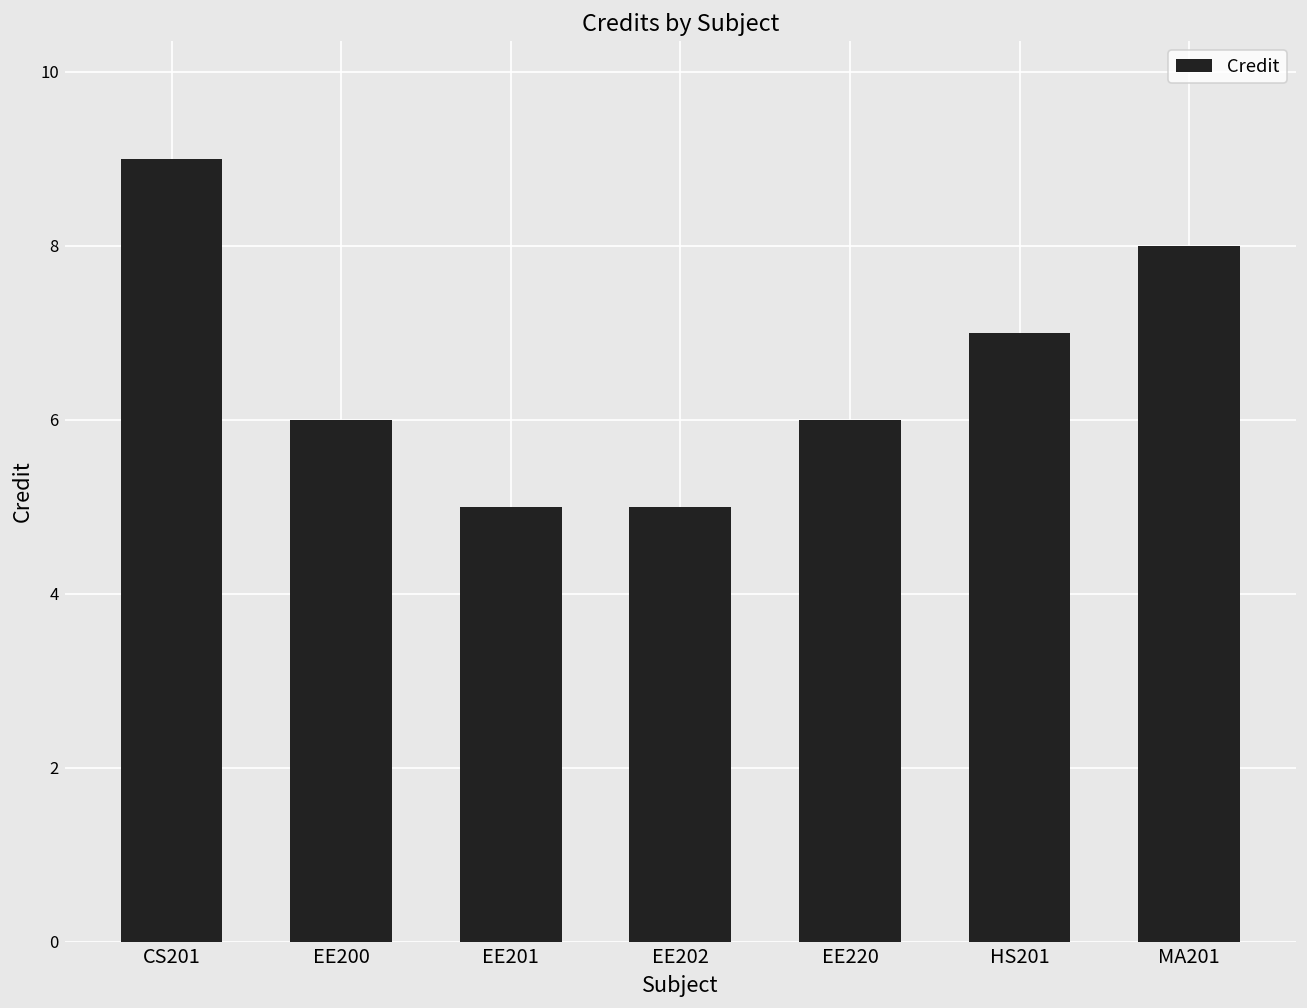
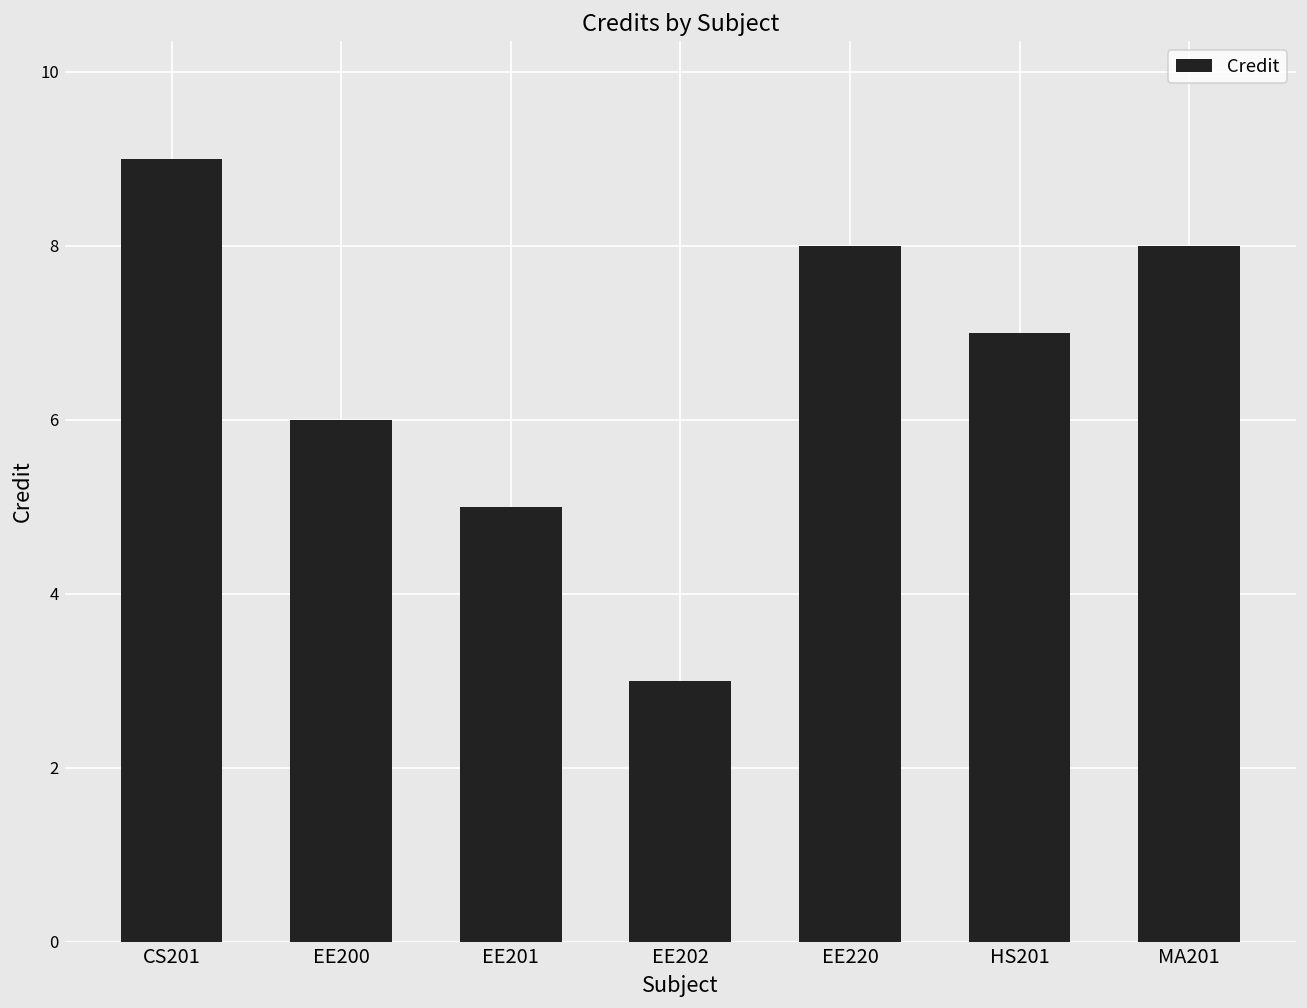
EE202: 5 -> 3
EE220: 6 -> 8
